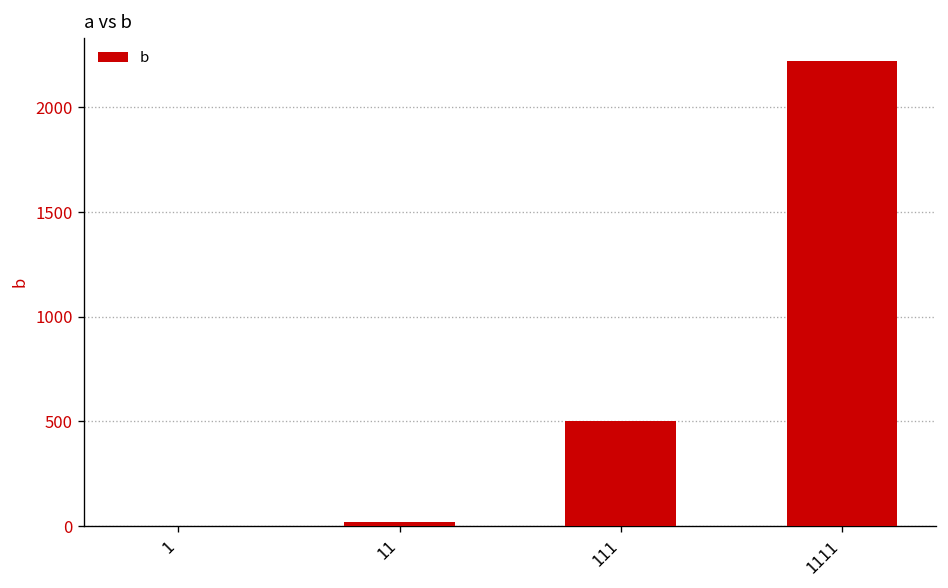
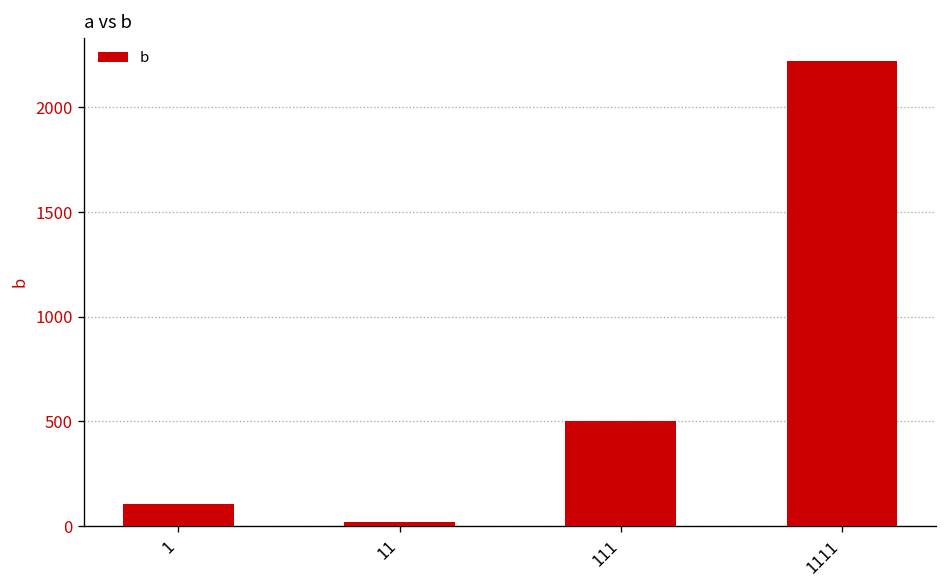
1: 0 -> 110
